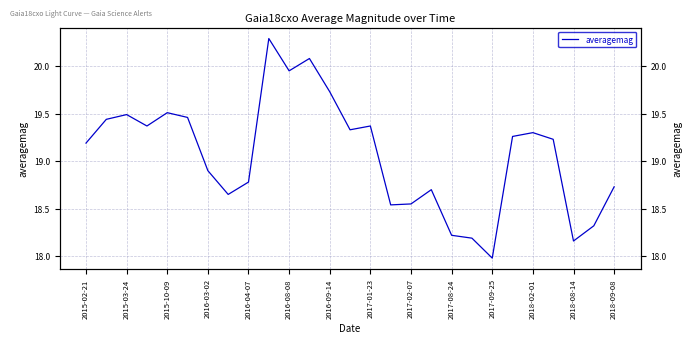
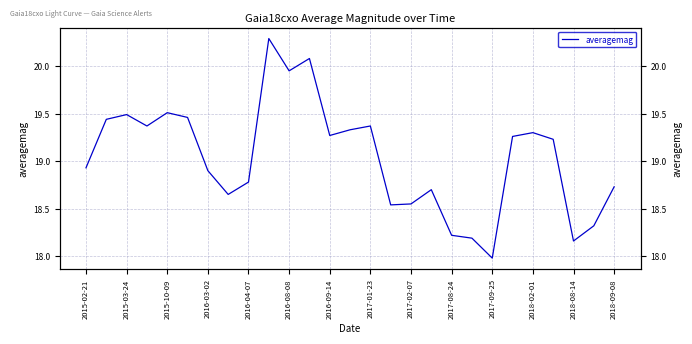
2015-02-21: 19.2 -> 18.9
2016-09-14: 19.7 -> 19.3
